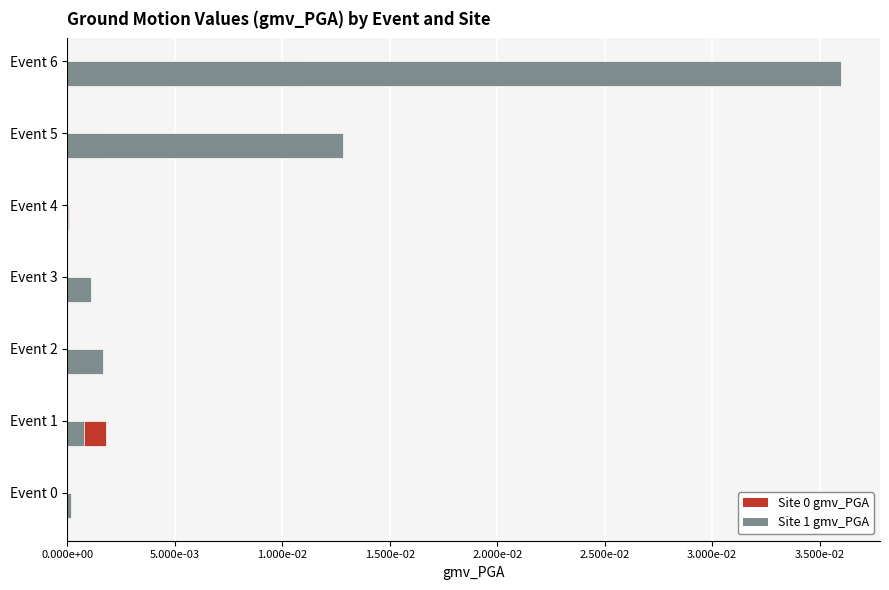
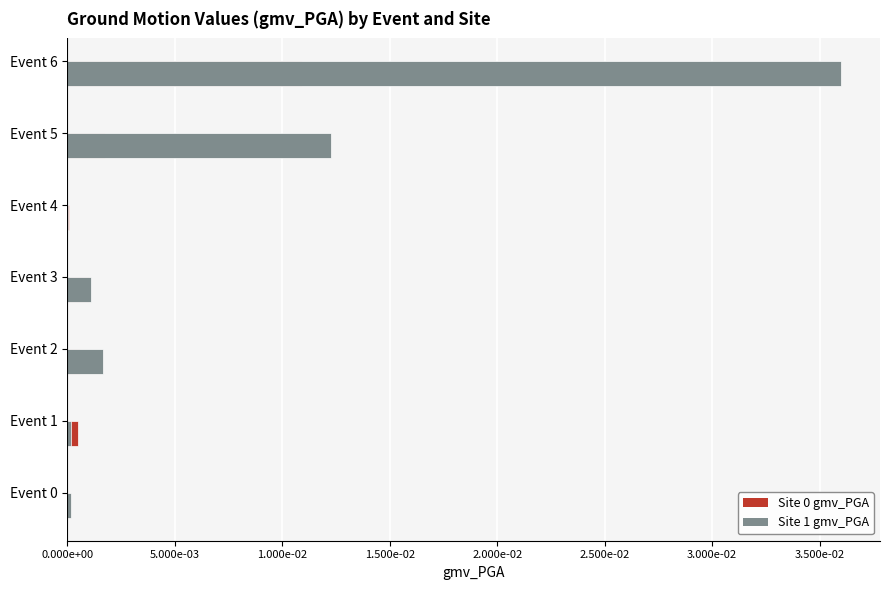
Site 1 gmv_PGA, Event 5: 0.0128 -> 0.0123
Site 0 gmv_PGA, Event 1: 0.0018 -> 0.0005
Site 1 gmv_PGA, Event 1: 0.0007 -> 0.0002
